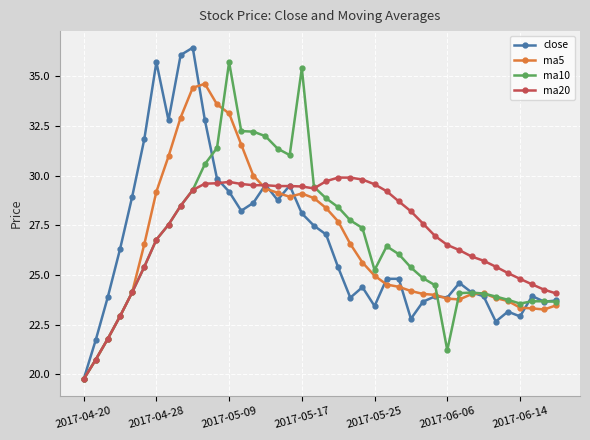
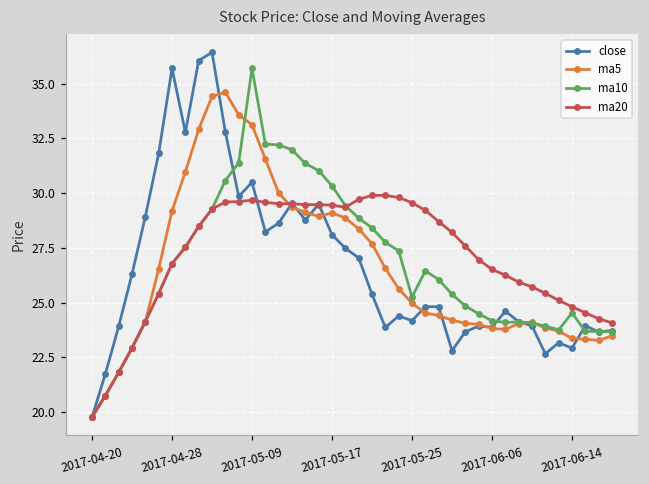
close, 2017-05-09: 29.2 -> 30.5
ma10, 2017-05-17: 35.4 -> 30.3
close, 2017-05-25: 23.4 -> 24.2
ma10, 2017-06-06: 21.2 -> 24.2
ma10, 2017-06-14: 23.6 -> 24.5
